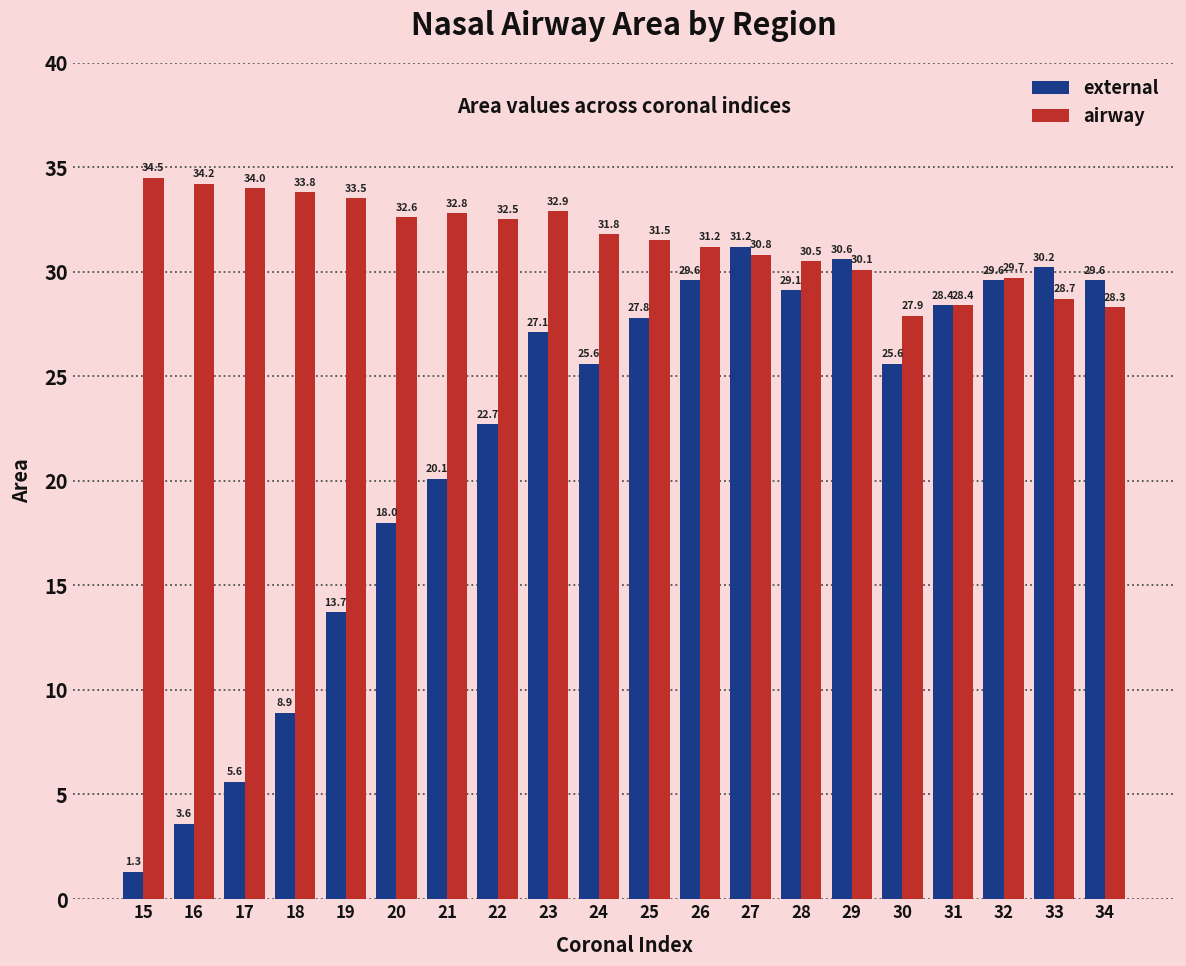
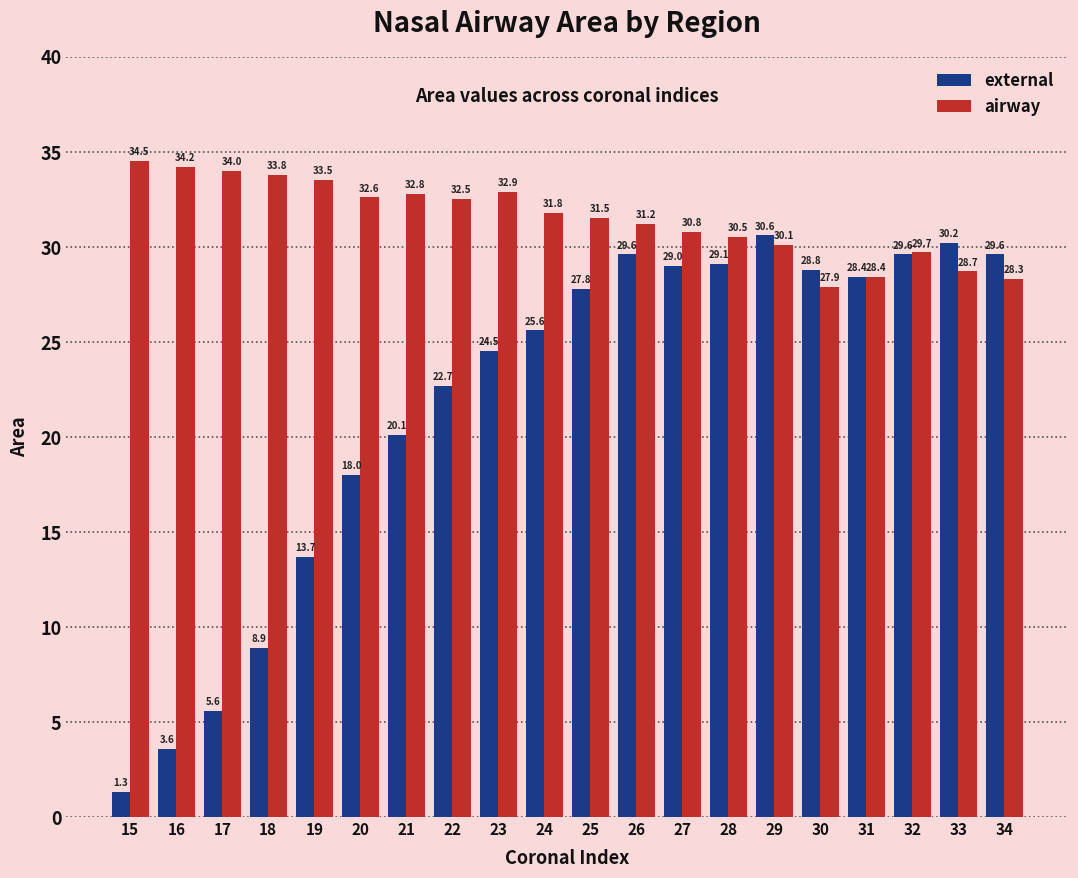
external, 23: 27.1 -> 24.5
external, 27: 31.2 -> 29.0
external, 30: 25.6 -> 28.8
